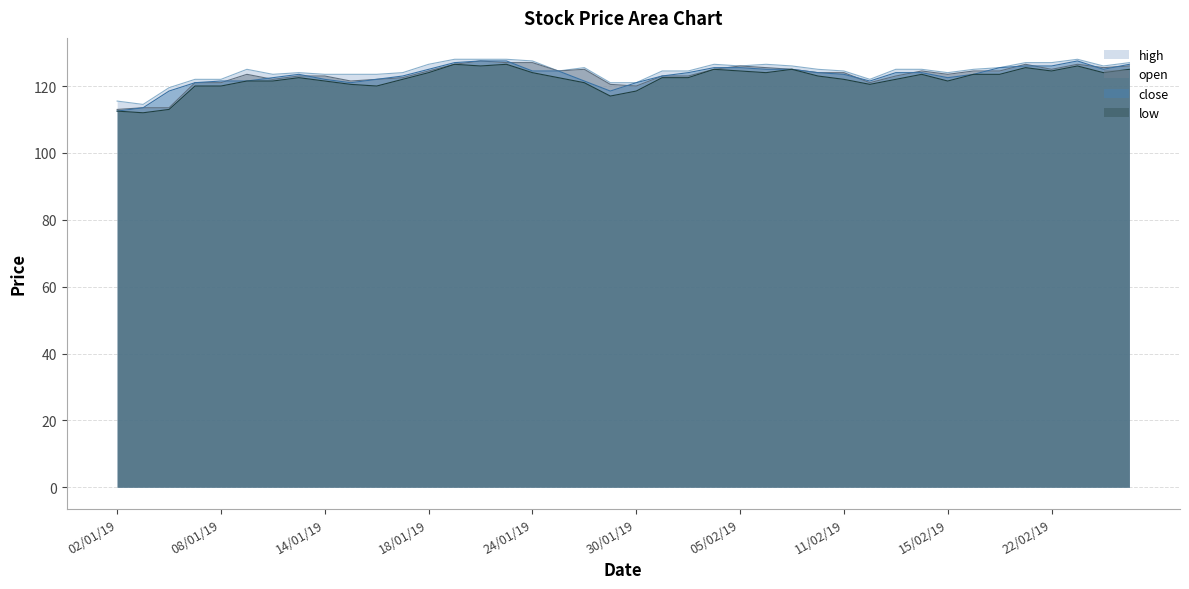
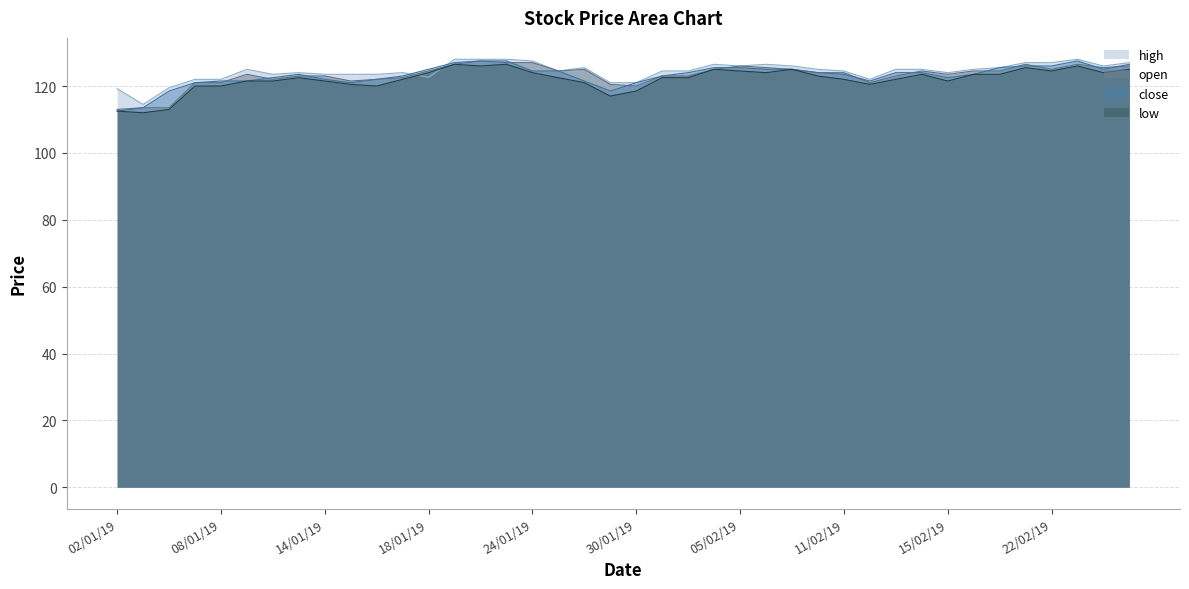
high, 02/01/19: 116 -> 119
high, 18/01/19: 127 -> 123
